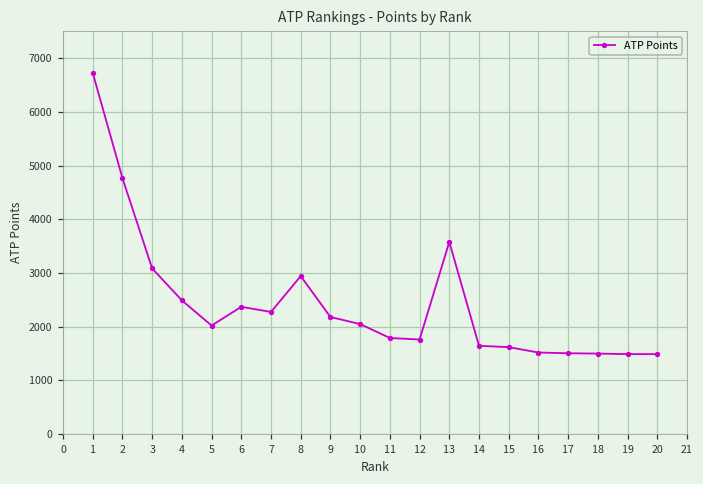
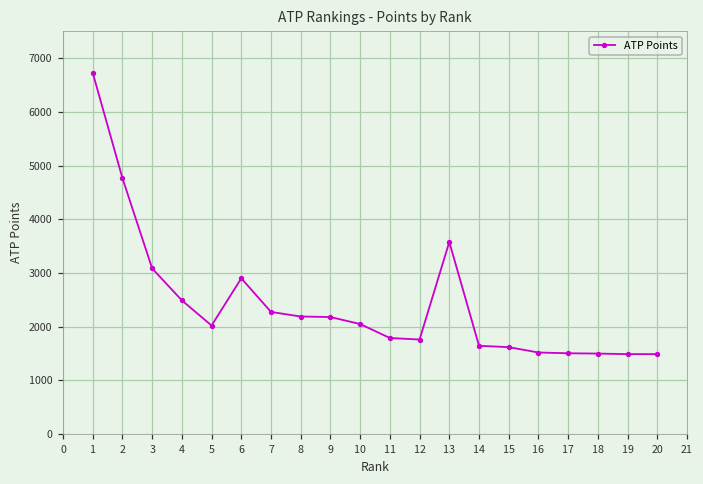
6: 2400 -> 2900
8: 2900 -> 2200
